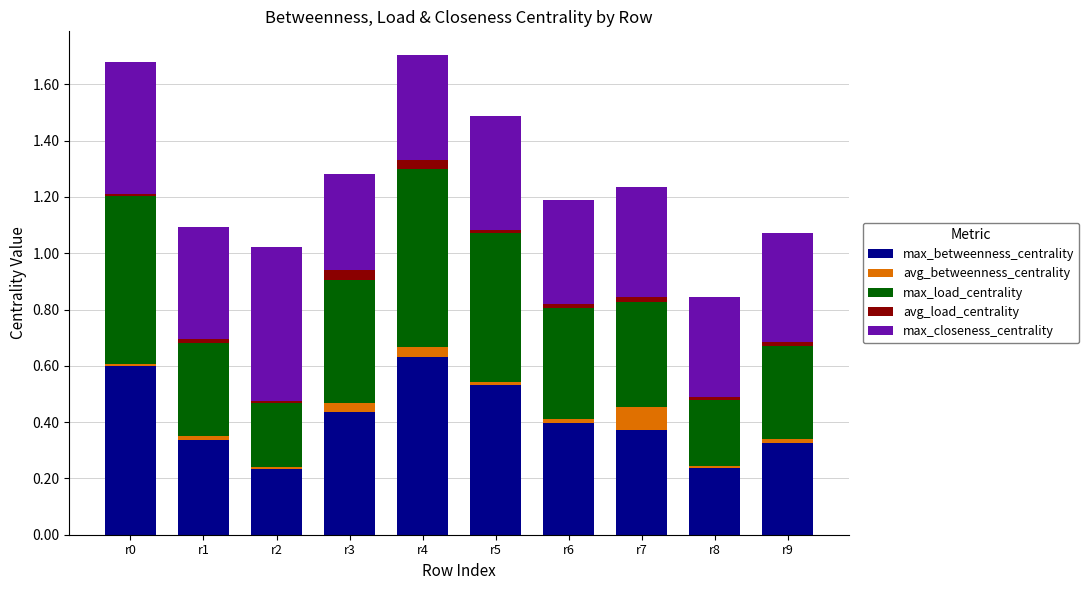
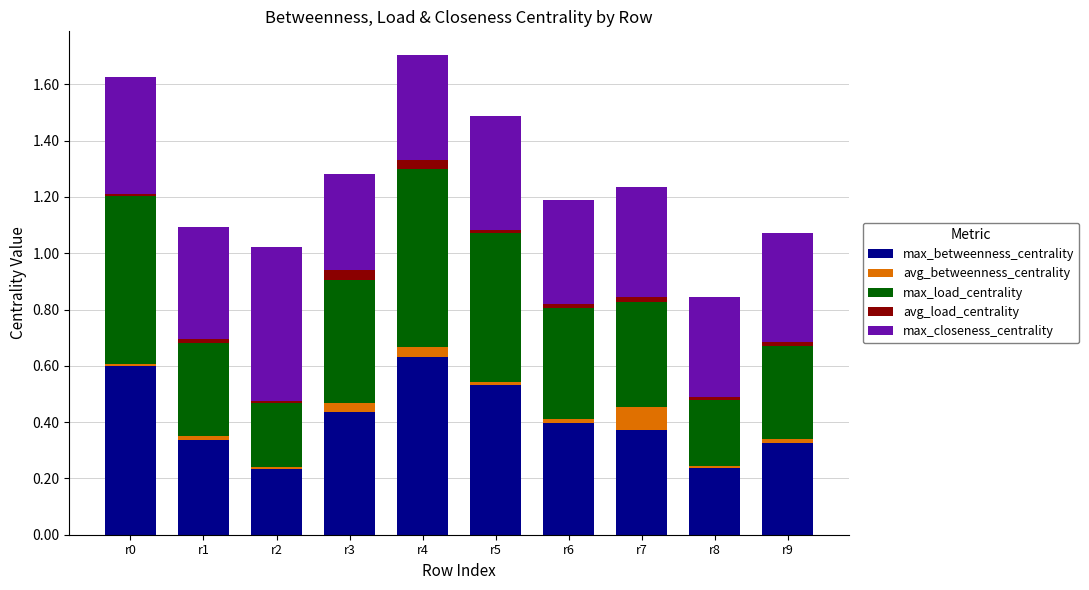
max_closeness_centrality, r0: 0.47 -> 0.42
